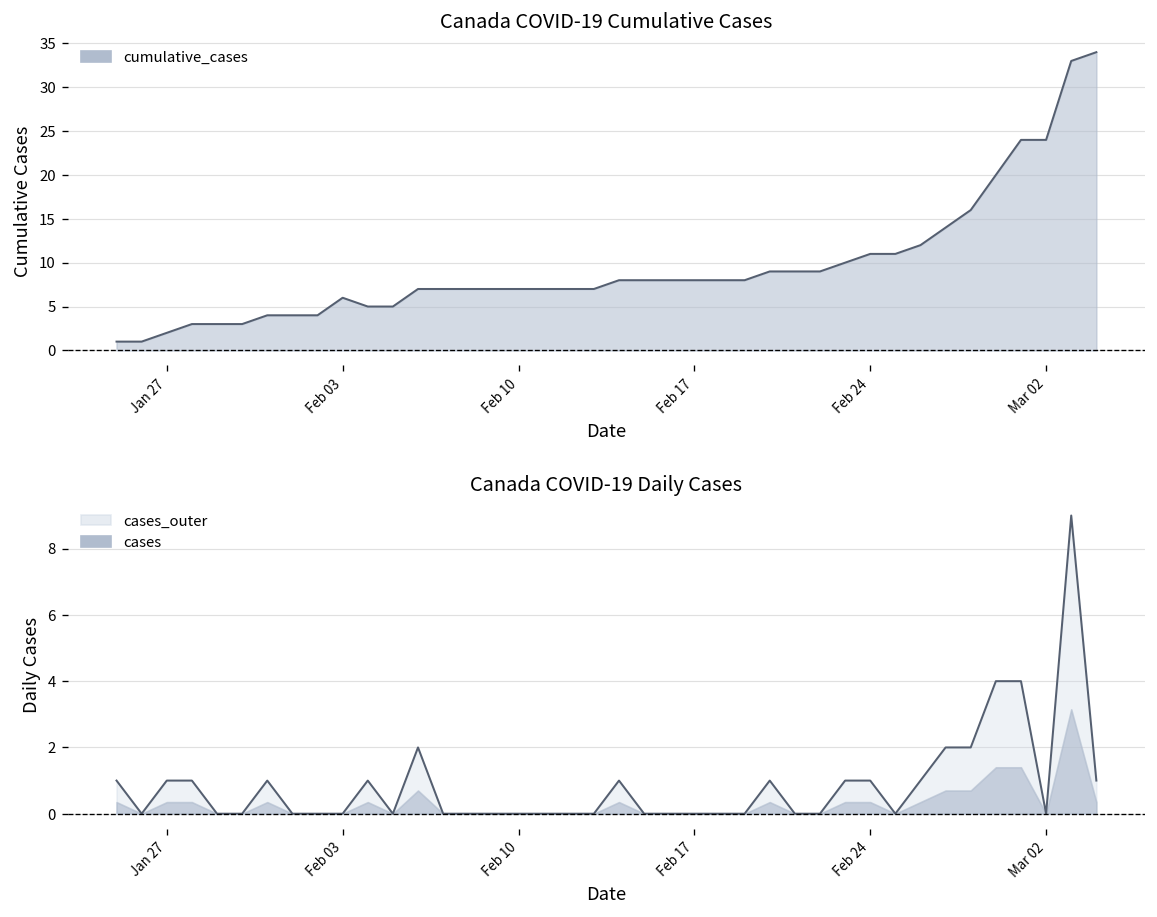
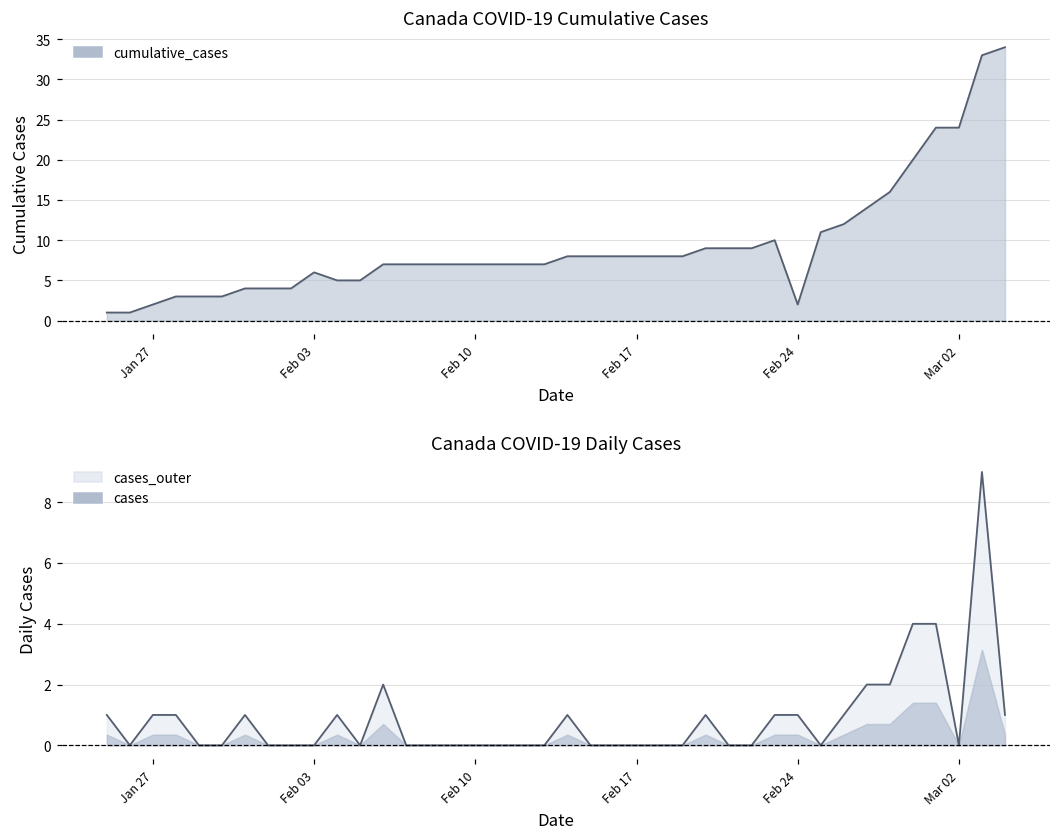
Canada COVID-19 Cumulative Cases, Feb 24: 11 -> 2
